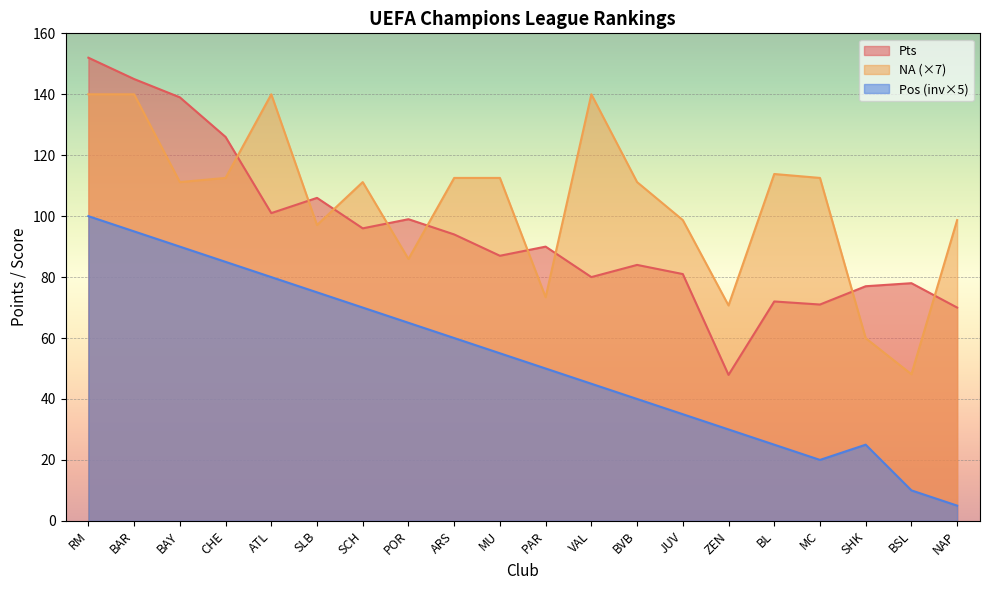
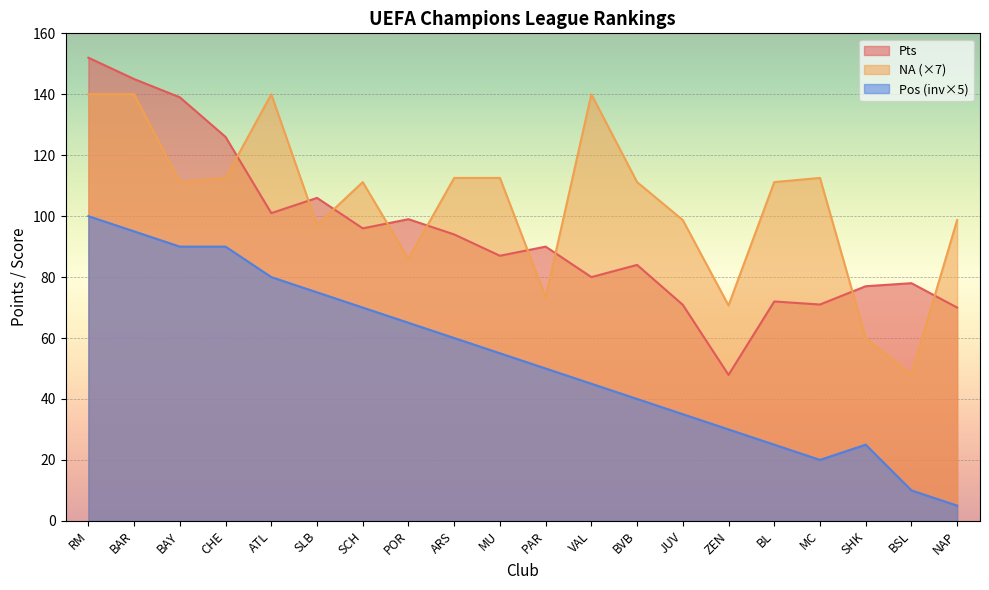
Pos (inv×5), CHE: 85 -> 90
Pts, JUV: 81 -> 71
NA (×7), BL: 114 -> 111
